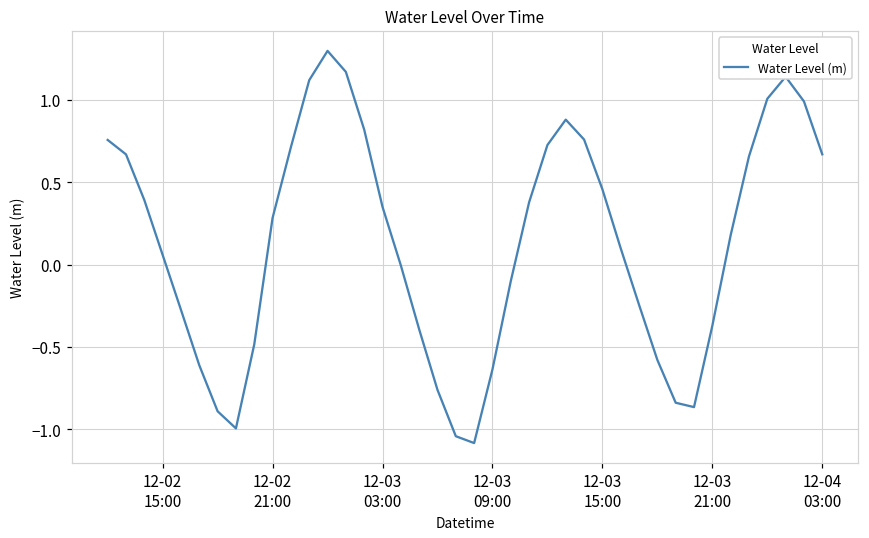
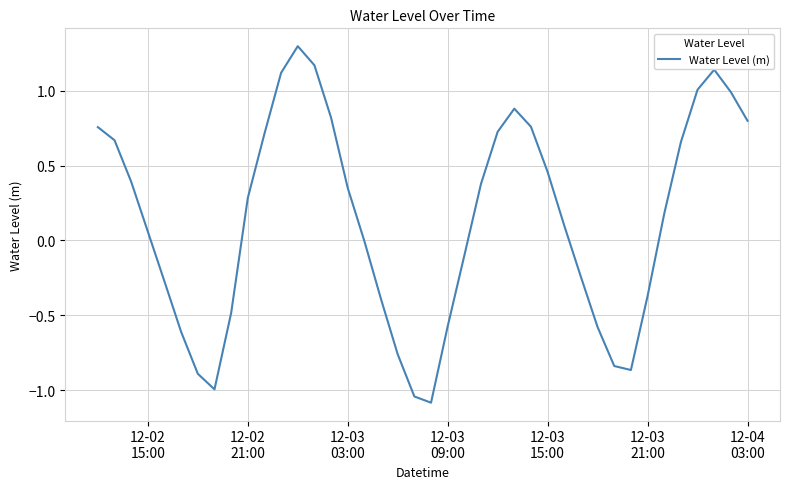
12-03 09:00: -0.64 -> -0.57
12-04 03:00: 0.67 -> 0.80
